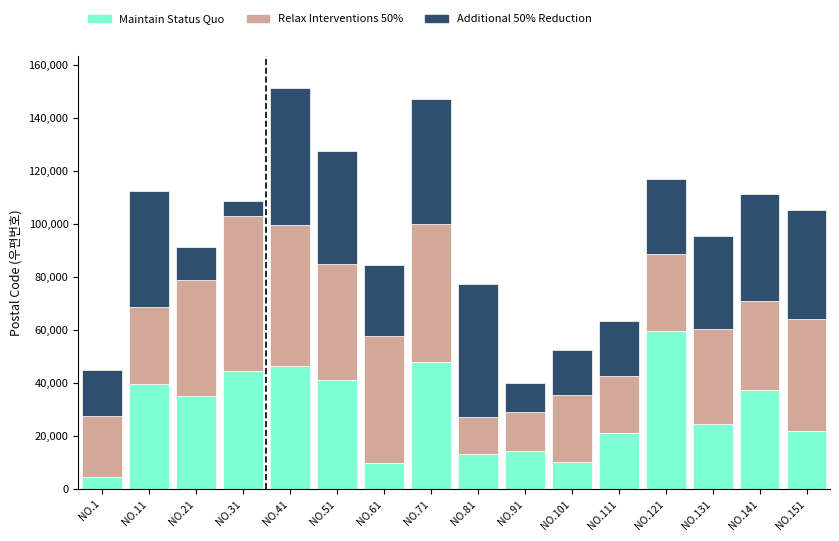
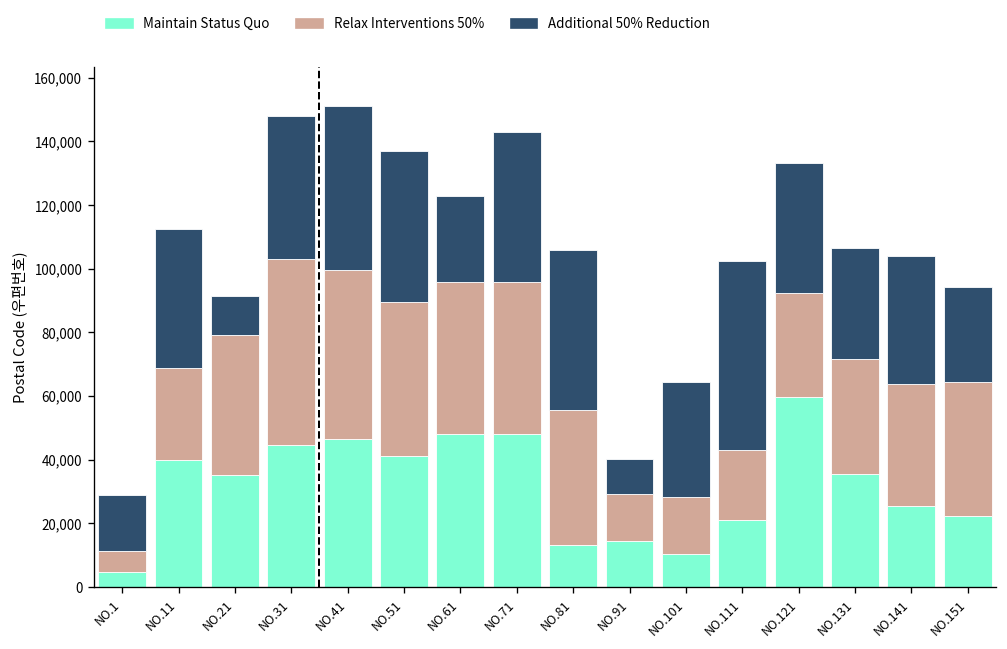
Relax Interventions 50%, NO.1: 23,000 -> 7,000
Additional 50% Reduction, NO.31: 6,000 -> 45,000
Relax Interventions 50%, NO.51: 44,000 -> 48,000
Additional 50% Reduction, NO.51: 43,000 -> 48,000
Maintain Status Quo, NO.61: 10,000 -> 48,000
Relax Interventions 50%, NO.71: 52,000 -> 48,000
Relax Interventions 50%, NO.81: 14,000 -> 42,000
Relax Interventions 50%, NO.101: 25,000 -> 18,000
Additional 50% Reduction, NO.101: 17,000 -> 36,000
Additional 50% Reduction, NO.111: 21,000 -> 60,000
Relax Interventions 50%, NO.121: 29,000 -> 33,000
Additional 50% Reduction, NO.121: 28,000 -> 41,000
Maintain Status Quo, NO.131: 24,000 -> 36,000
Maintain Status Quo, NO.141: 38,000 -> 25,000
Relax Interventions 50%, NO.141: 34,000 -> 38,000
Additional 50% Reduction, NO.151: 41,000 -> 30,000
